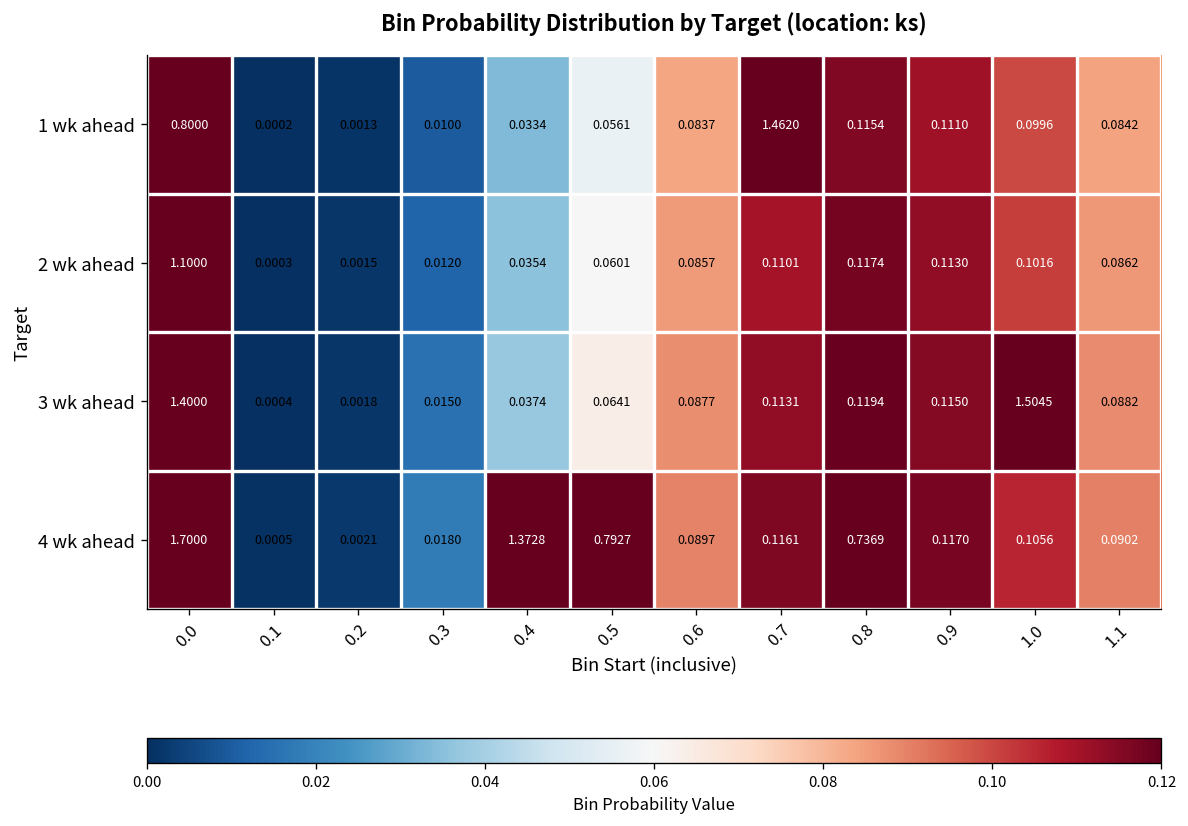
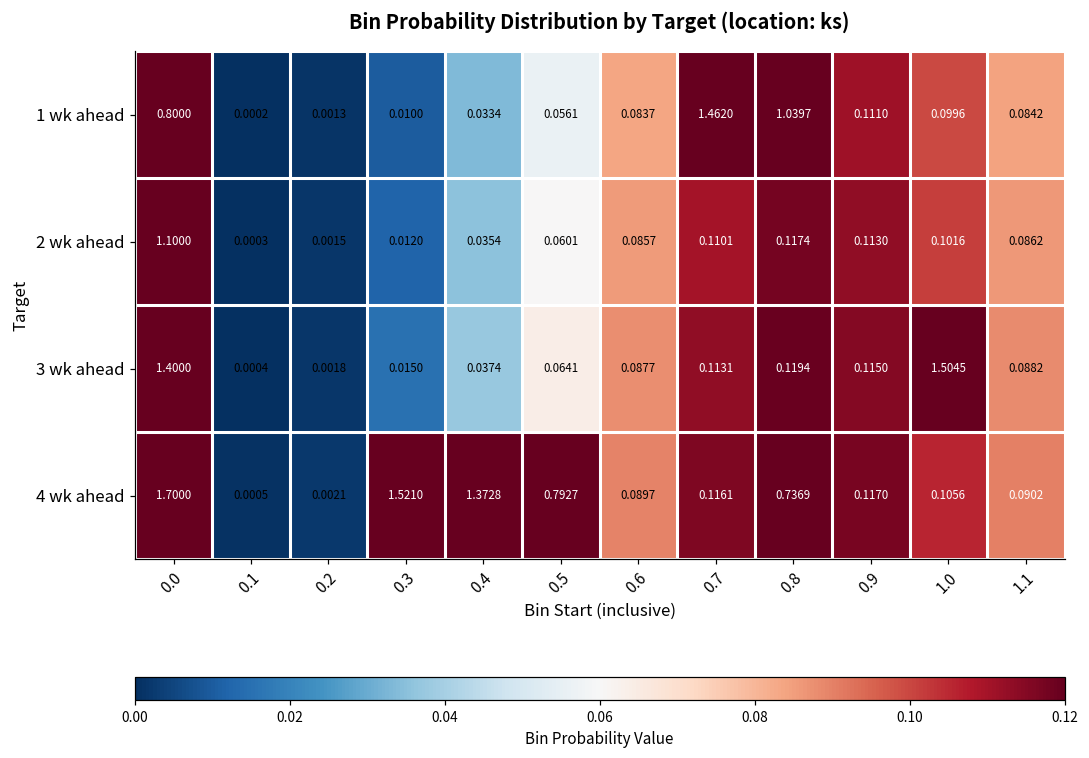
1 wk ahead, 0.8: 0.1154 -> 1.0397
4 wk ahead, 0.3: 0.0180 -> 1.5210
